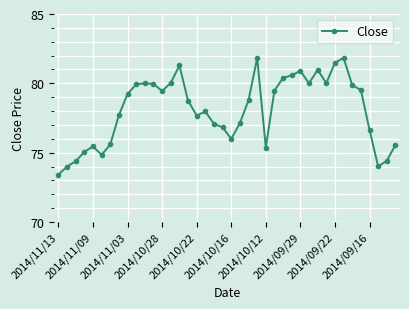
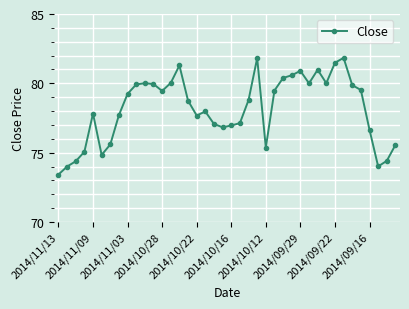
2014/11/09: 75.5 -> 77.8
2014/10/16: 76.0 -> 77.0
